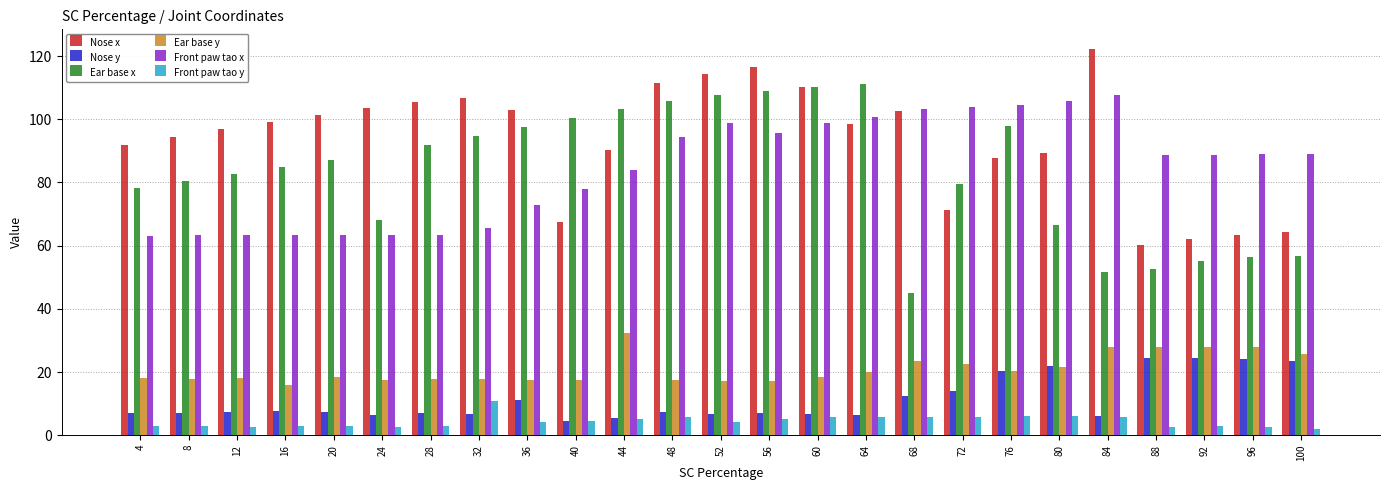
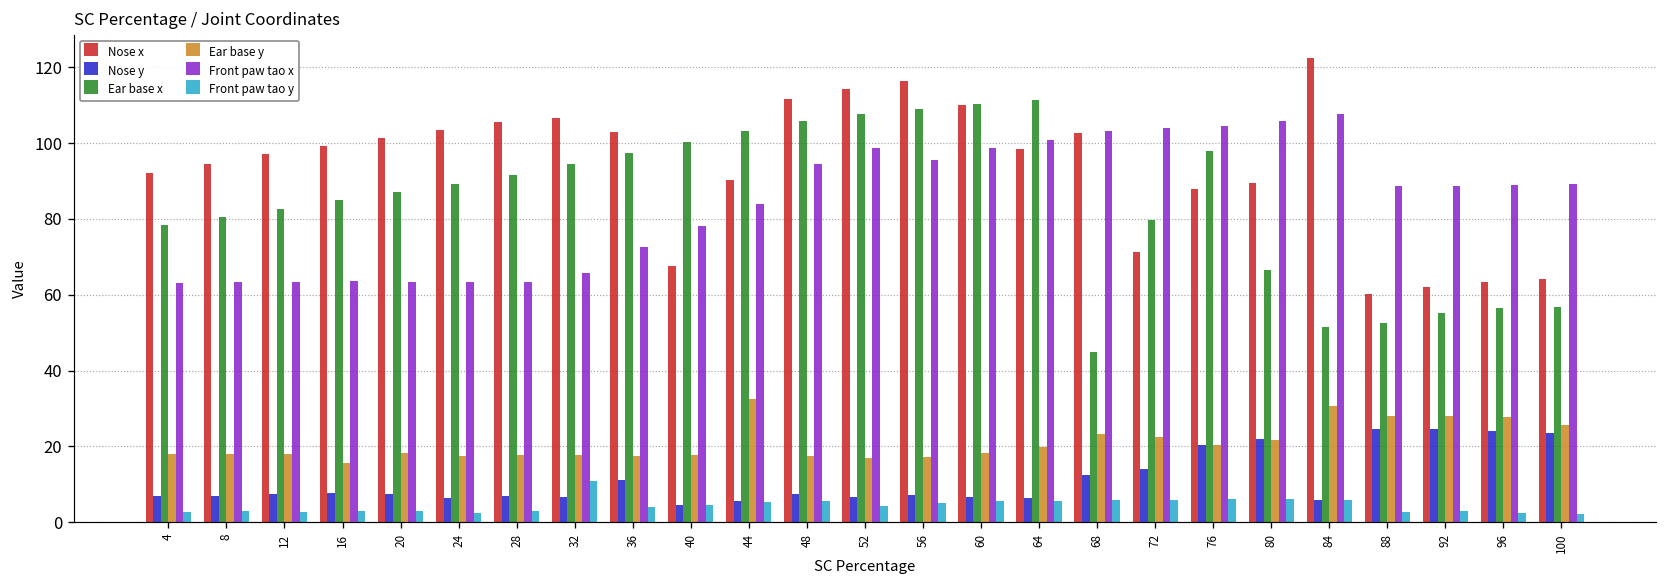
Ear base x, 24: 68 -> 89
Ear base y, 84: 28 -> 31
